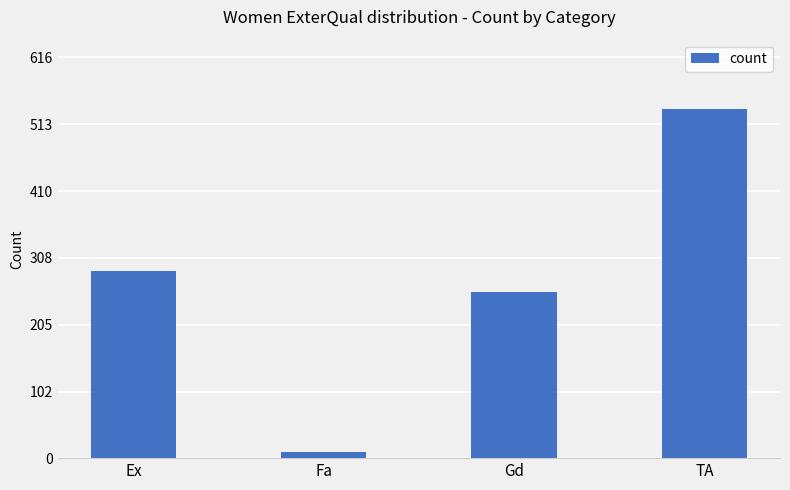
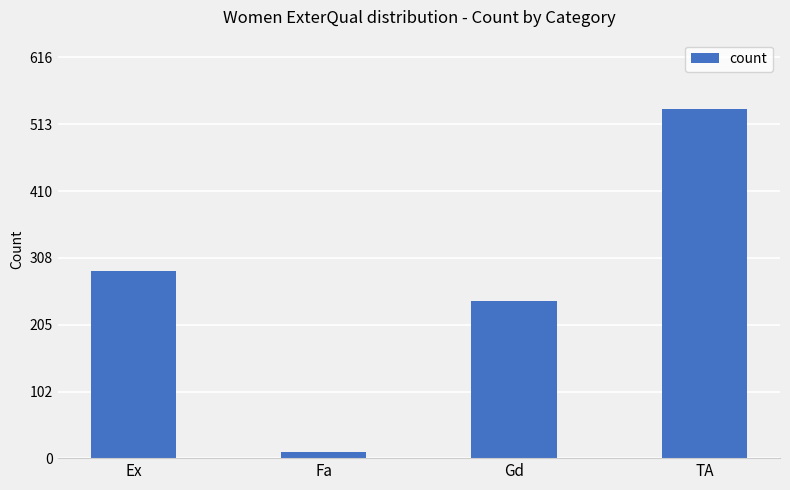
Gd: 260 -> 240
